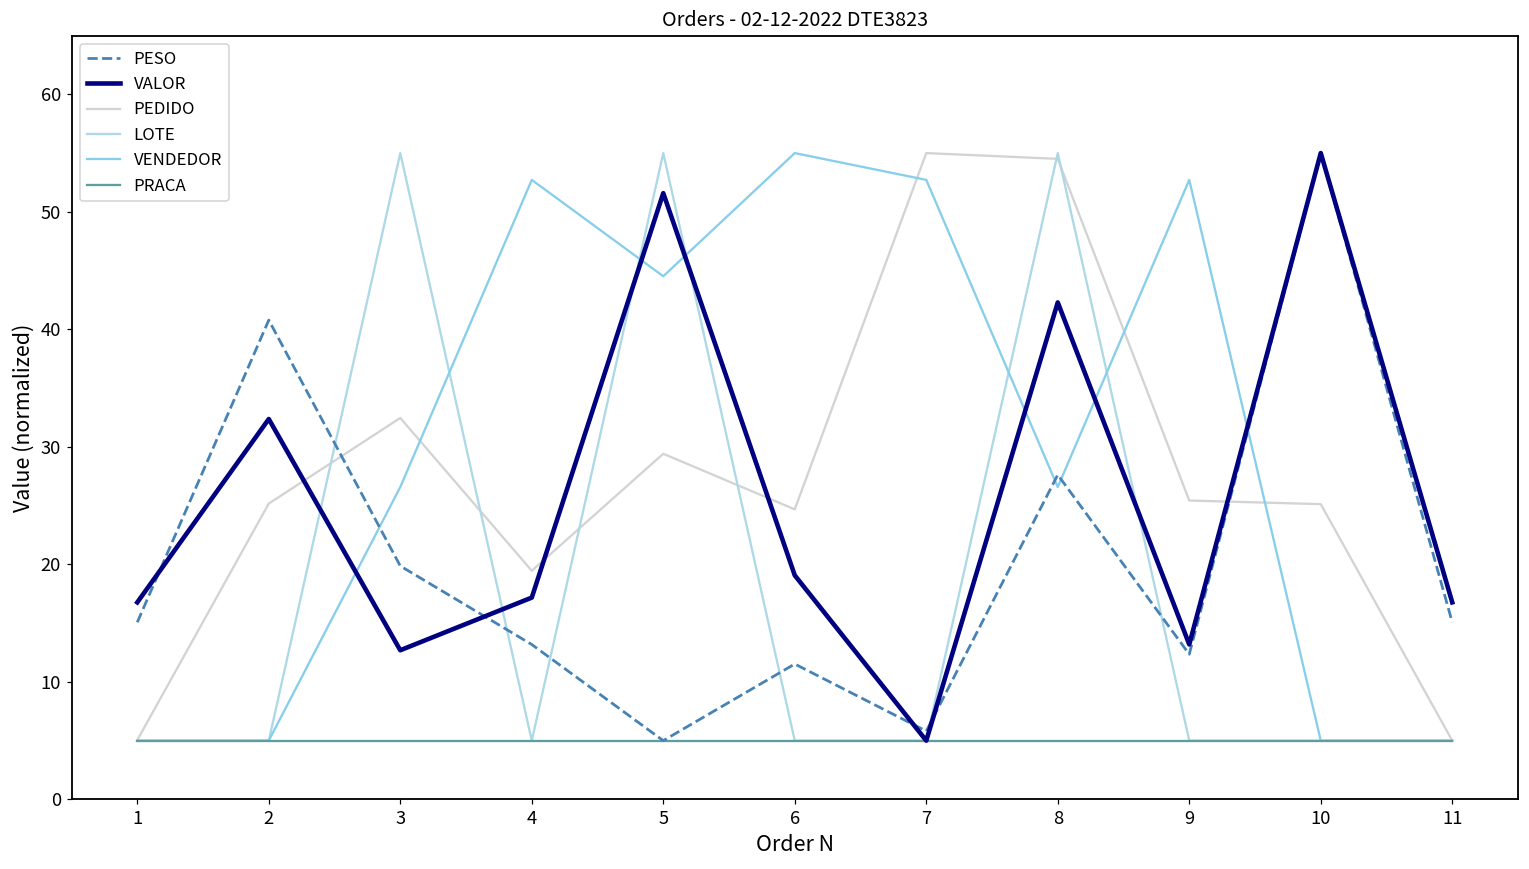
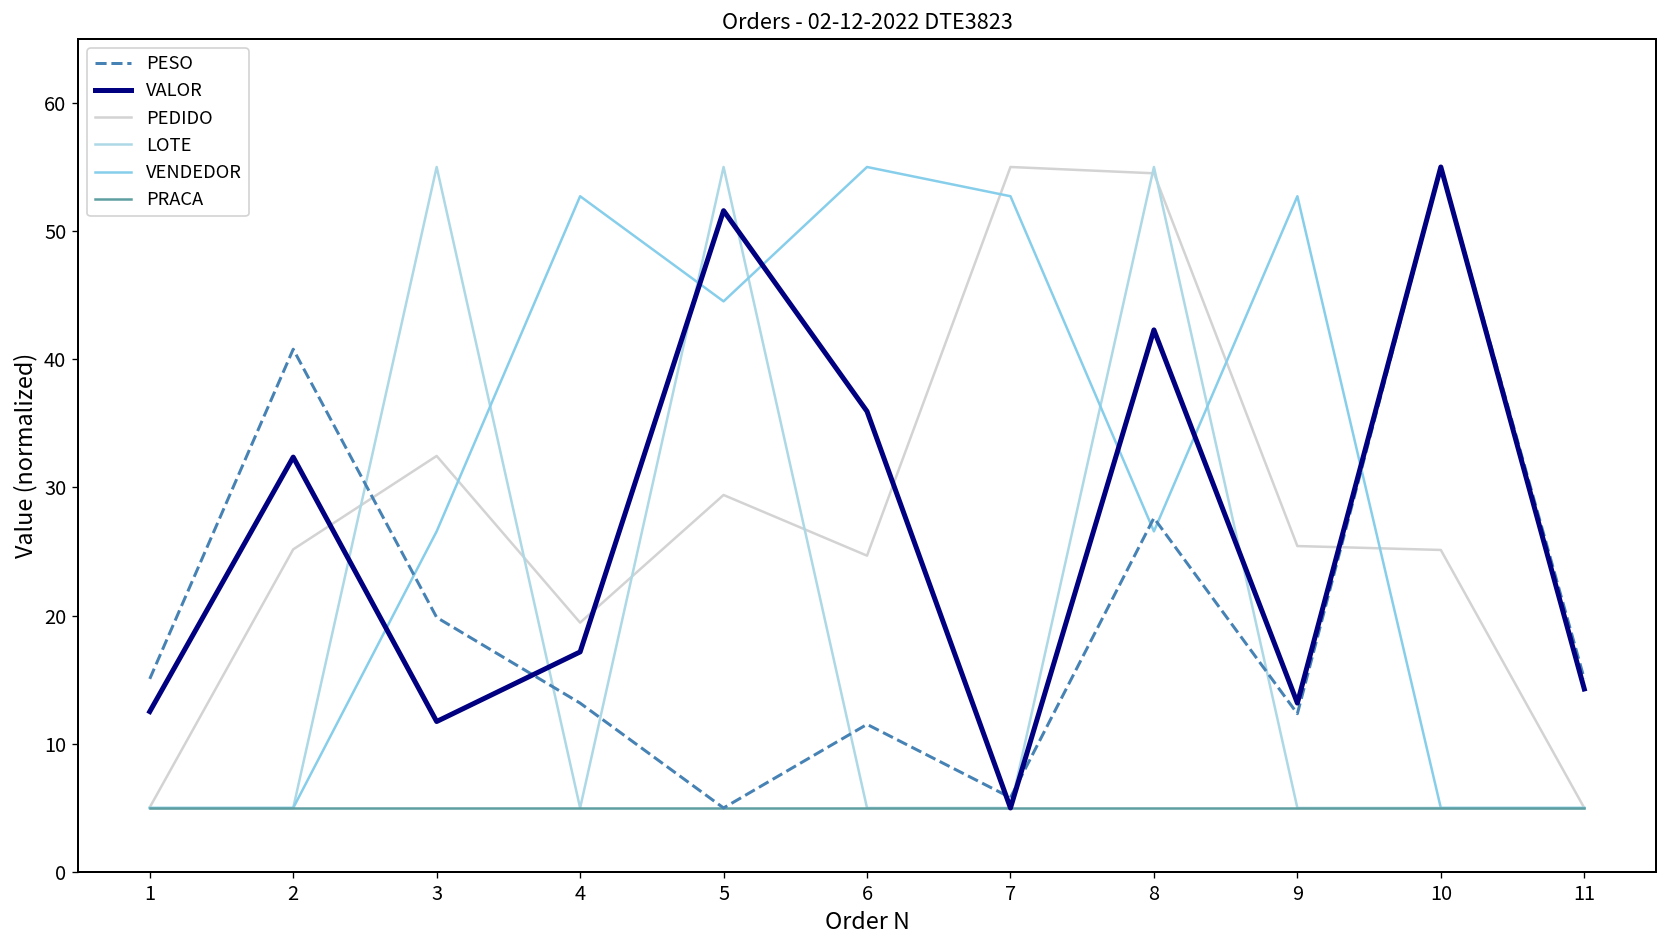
VALOR, 1: 16.8 -> 12.5
VALOR, 3: 12.7 -> 11.7
VALOR, 6: 19.1 -> 35.9
VALOR, 11: 16.8 -> 14.3
